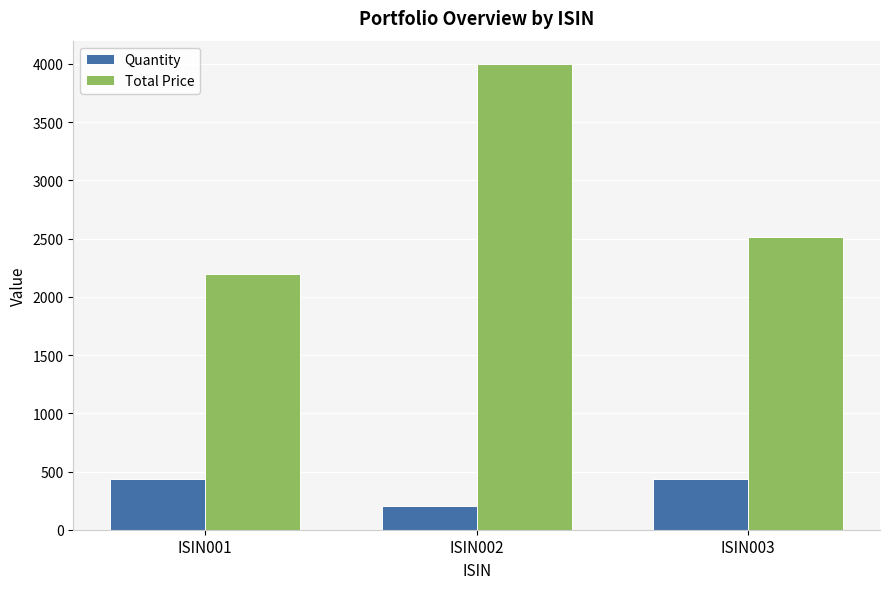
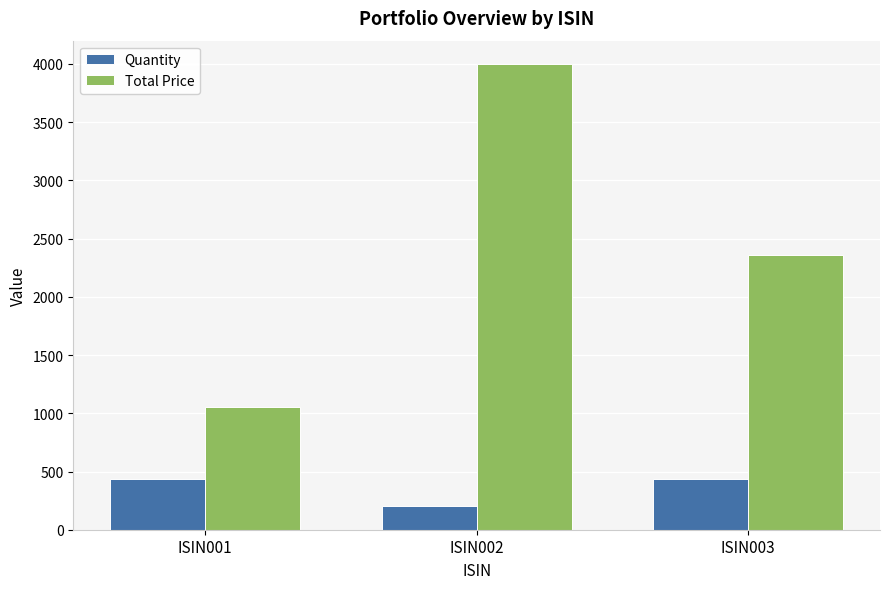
Total Price, ISIN001: 2200 -> 1050
Total Price, ISIN003: 2510 -> 2360
